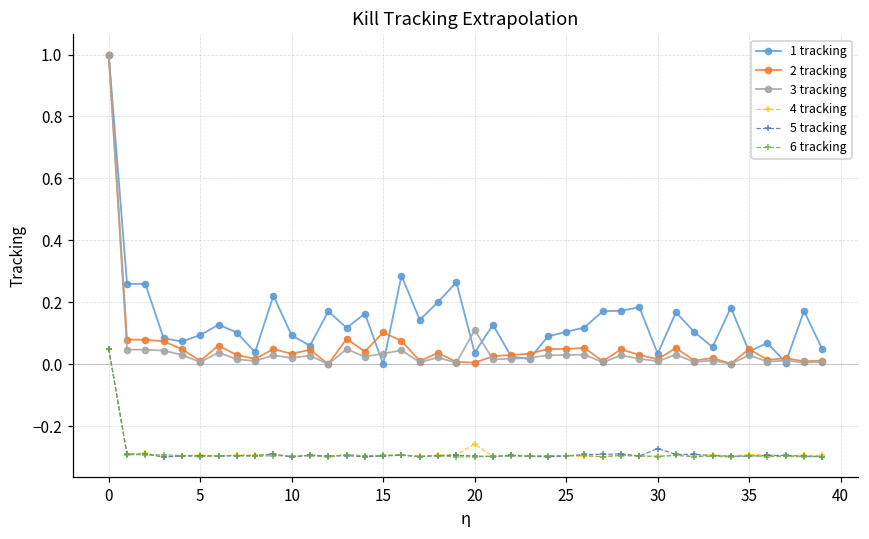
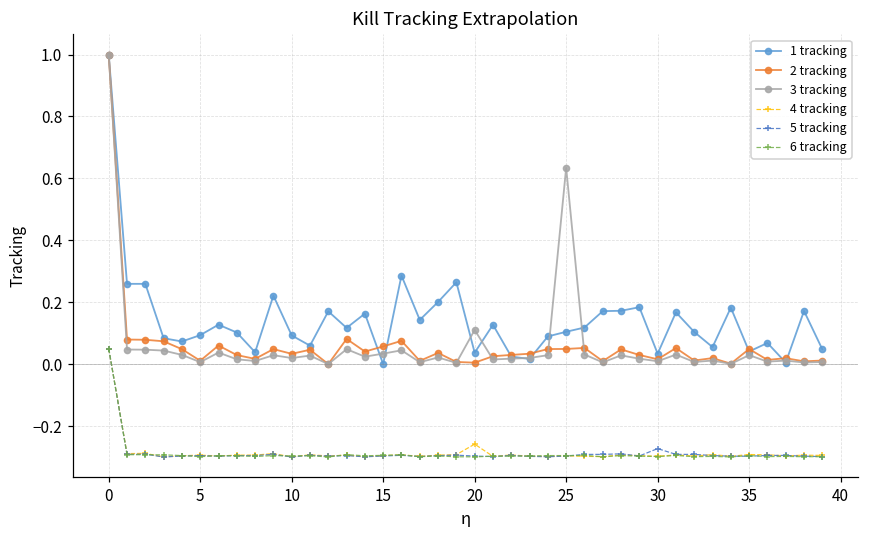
2 tracking, 15: 0.10 -> 0.06
3 tracking, 25: 0.03 -> 0.63
